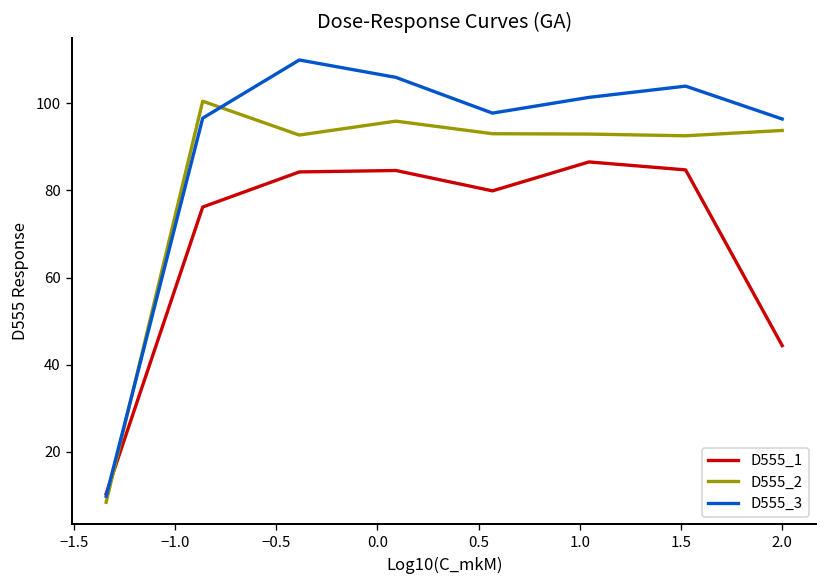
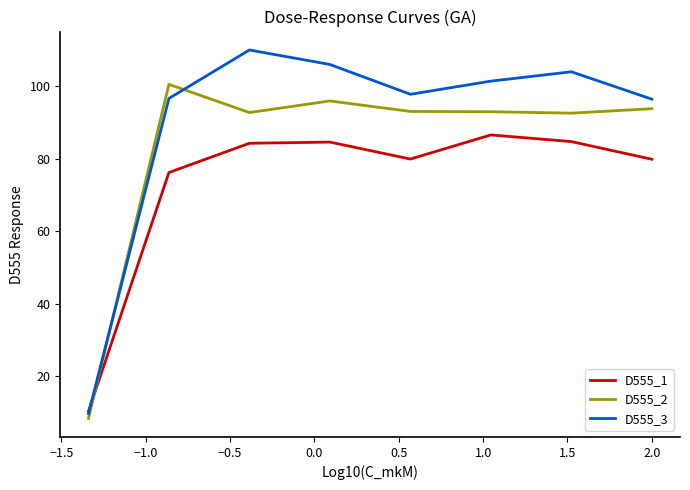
D555_1, 2.0: 44 -> 80
